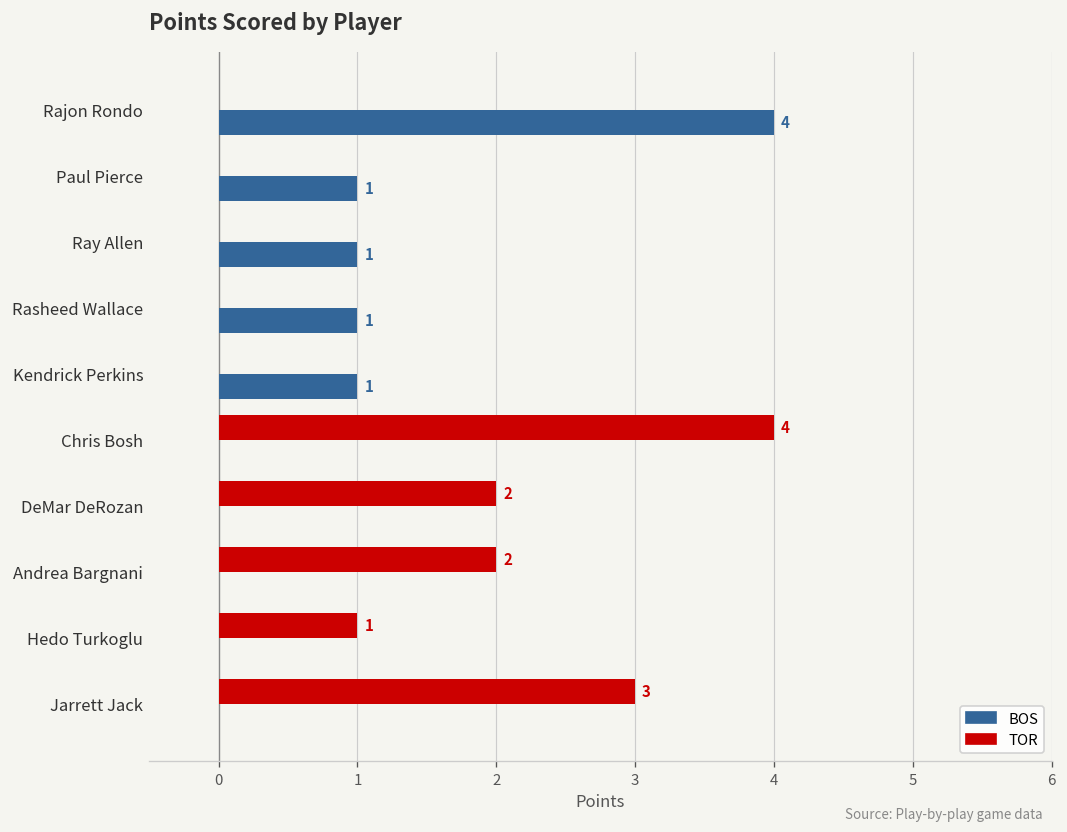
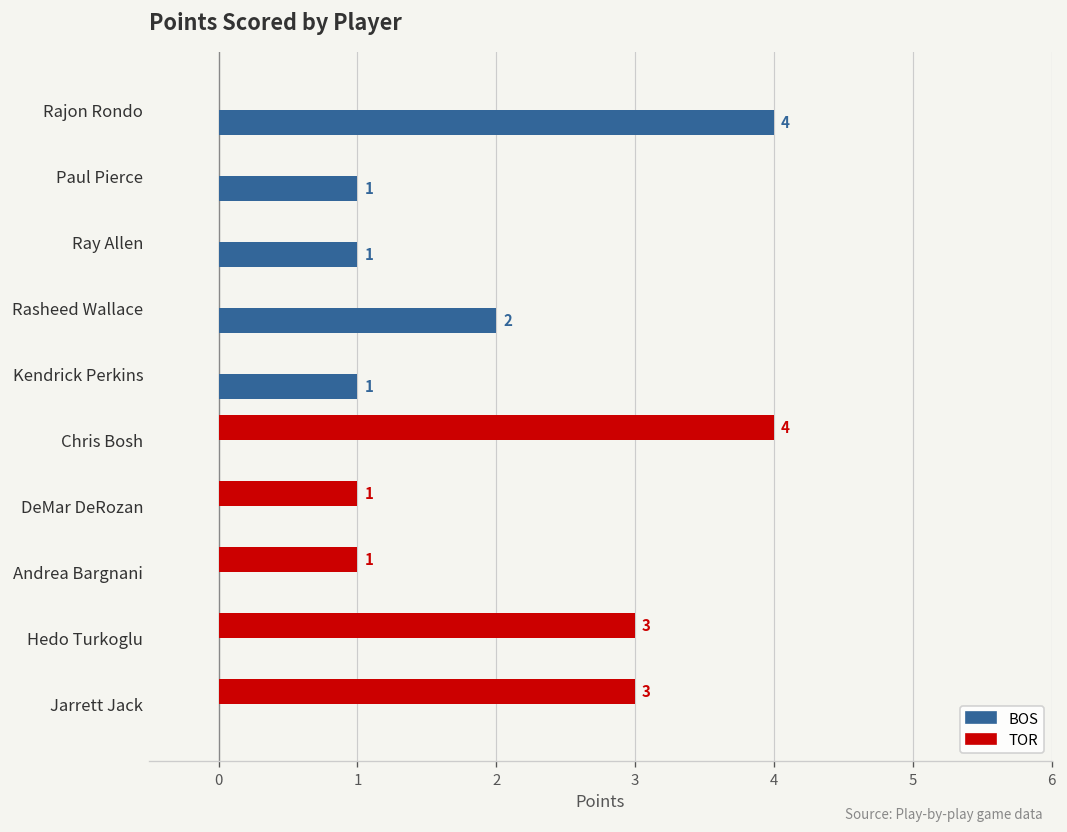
BOS, Rasheed Wallace: 1 -> 2
TOR, DeMar DeRozan: 2 -> 1
TOR, Andrea Bargnani: 2 -> 1
TOR, Hedo Turkoglu: 1 -> 3
